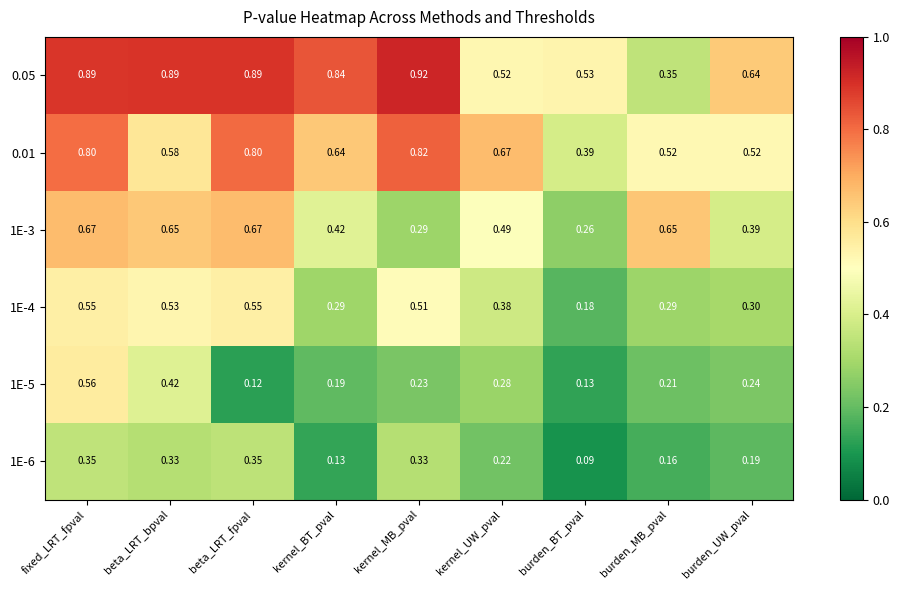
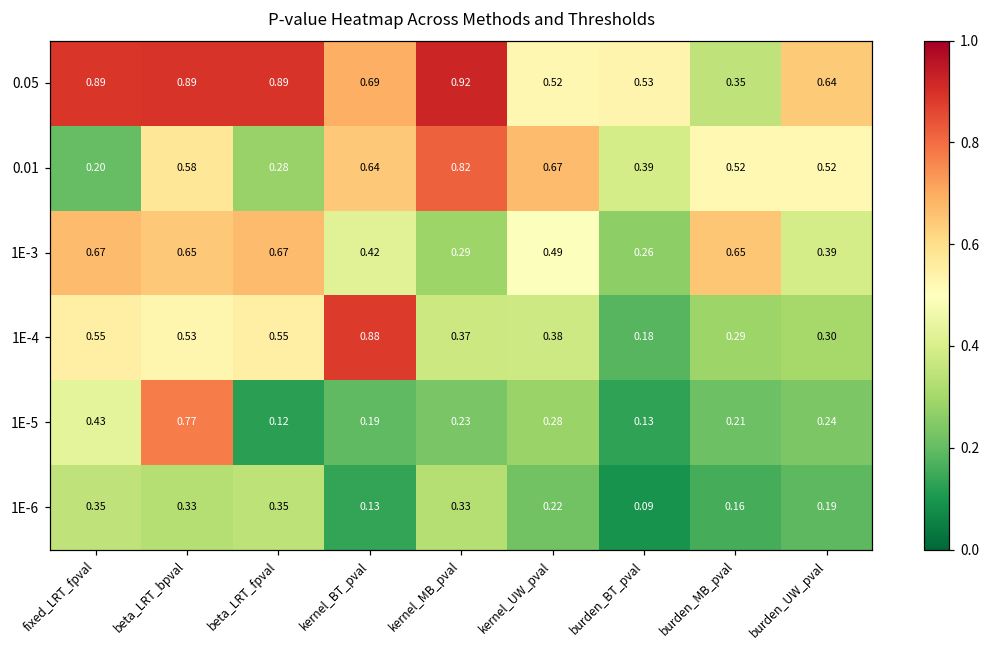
0.05, kernel_BT_pval: 0.84 -> 0.69
0.01, fixed_LRT_fpval: 0.80 -> 0.20
0.01, beta_LRT_fpval: 0.80 -> 0.28
1E-4, kernel_BT_pval: 0.29 -> 0.88
1E-4, kernel_MB_pval: 0.51 -> 0.37
1E-5, fixed_LRT_fpval: 0.56 -> 0.43
1E-5, beta_LRT_bpval: 0.42 -> 0.77
